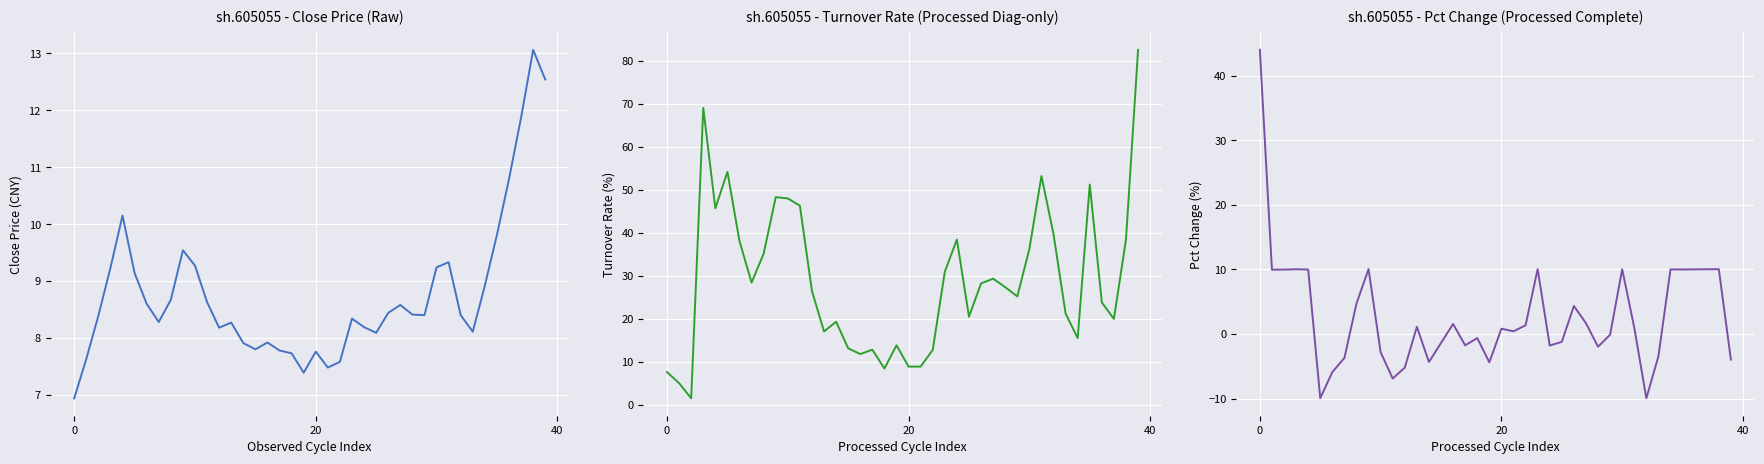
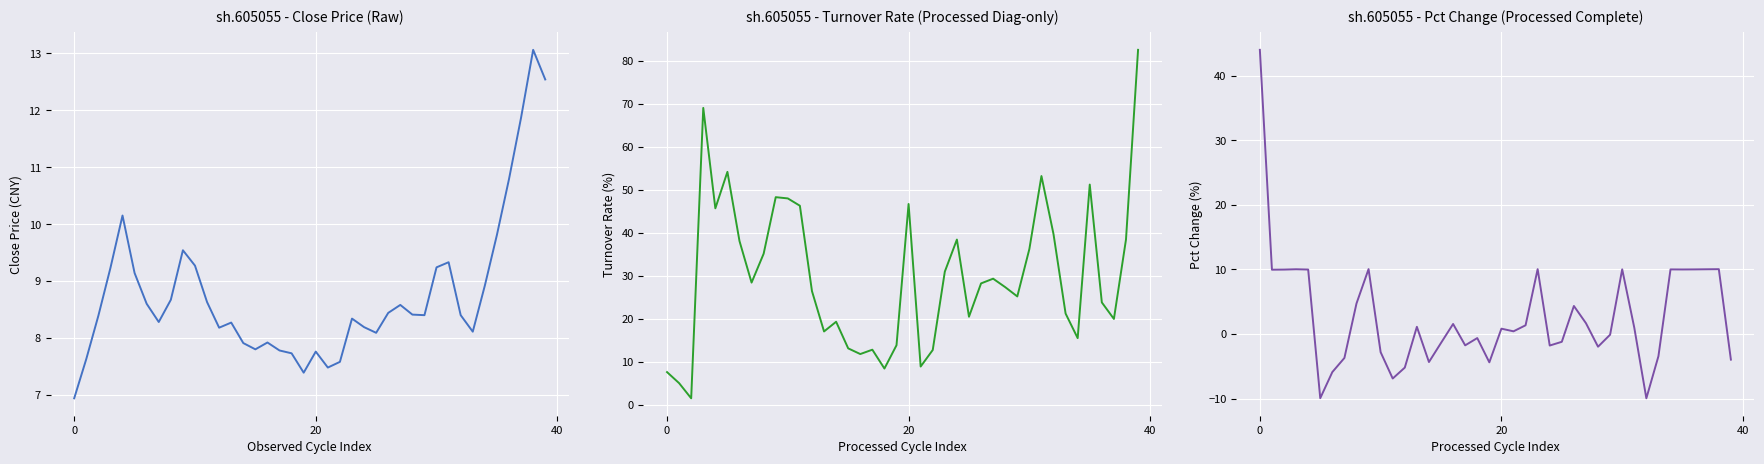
sh.605055 - Turnover Rate (Processed Diag-only), 20: 9 -> 47
